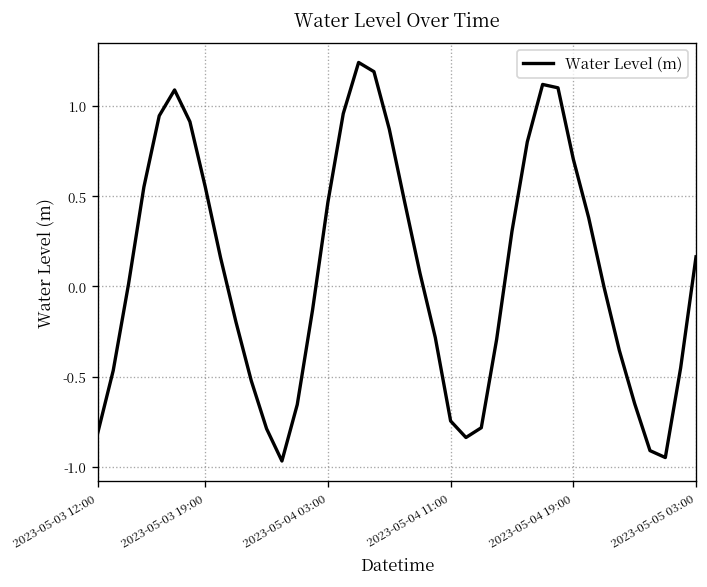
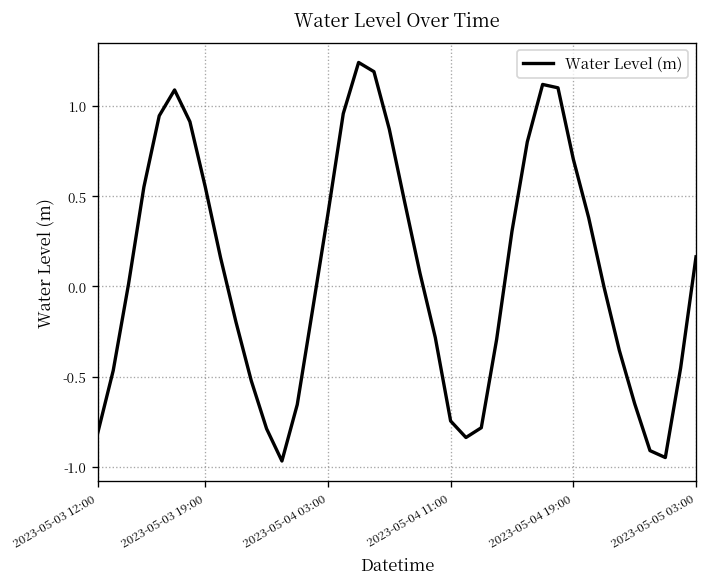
2023-05-04 03:00: 0.47 -> 0.40
